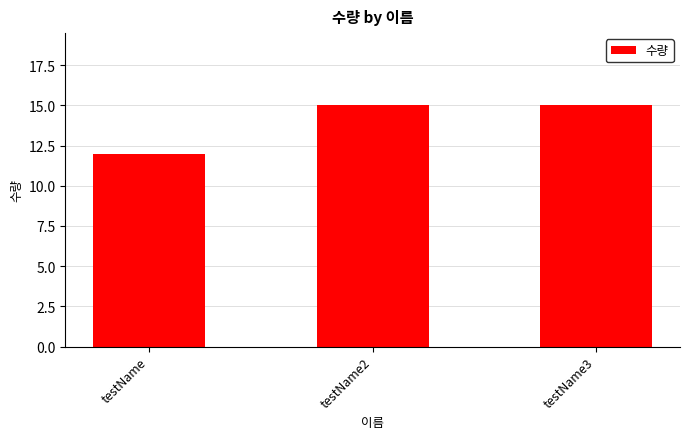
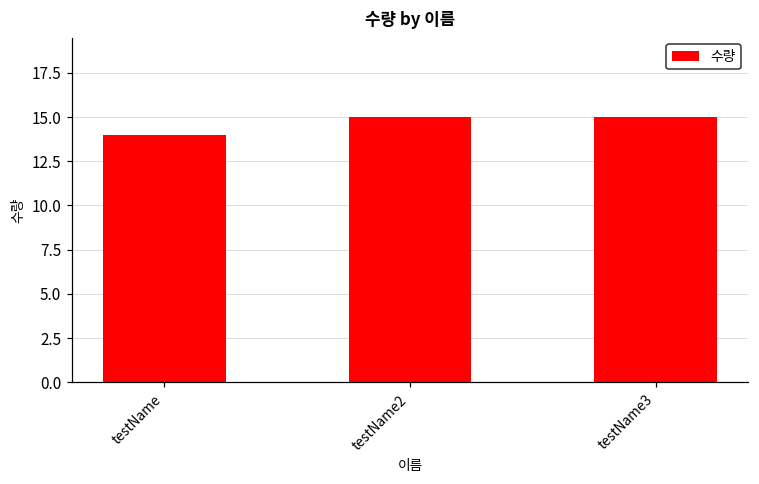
testName: 12 -> 14
